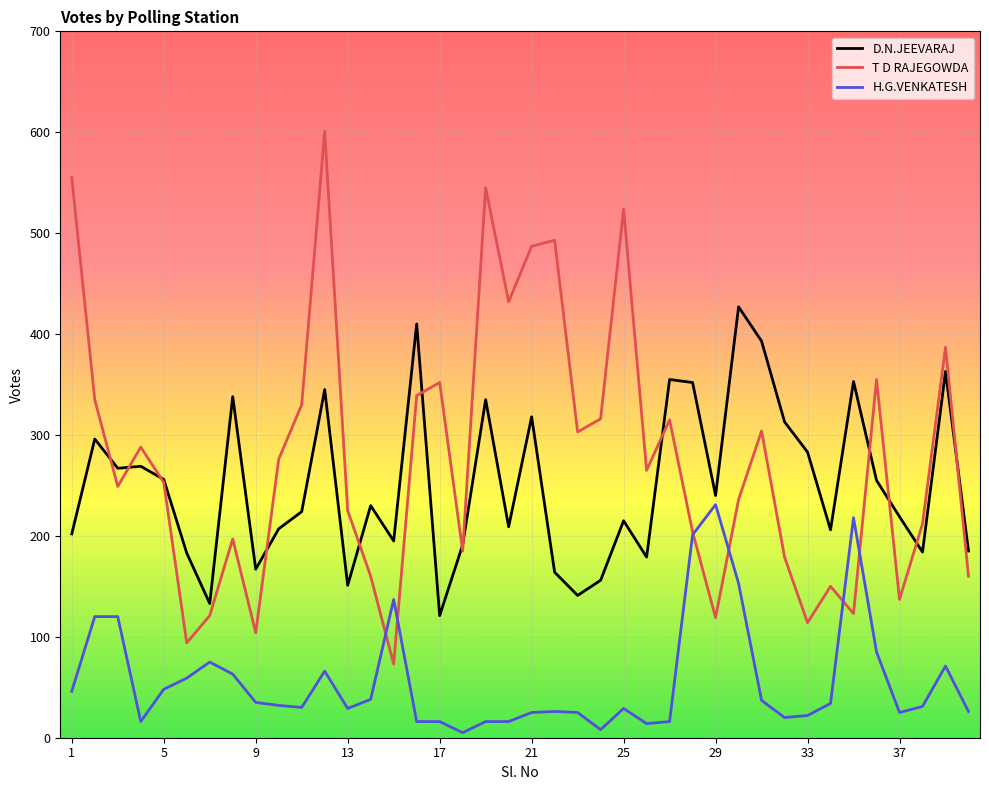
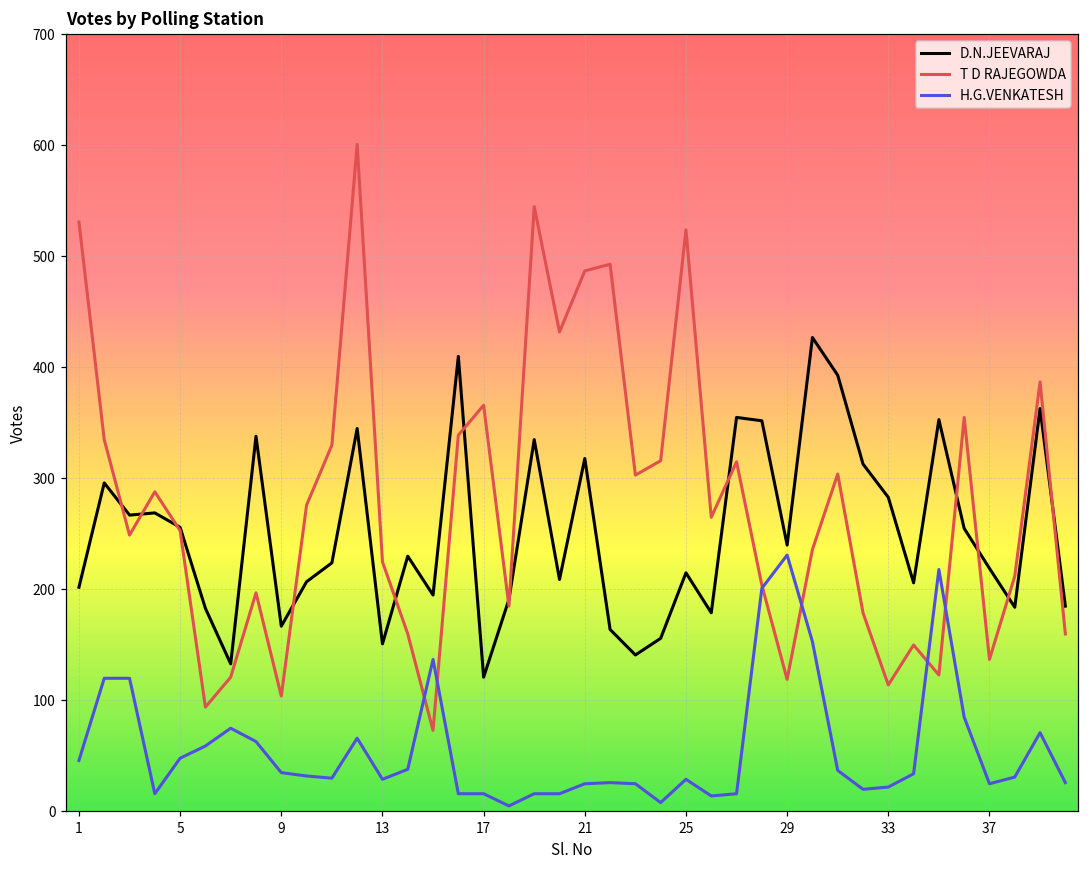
T D RAJEGOWDA, 1: 555 -> 531
T D RAJEGOWDA, 17: 352 -> 366
